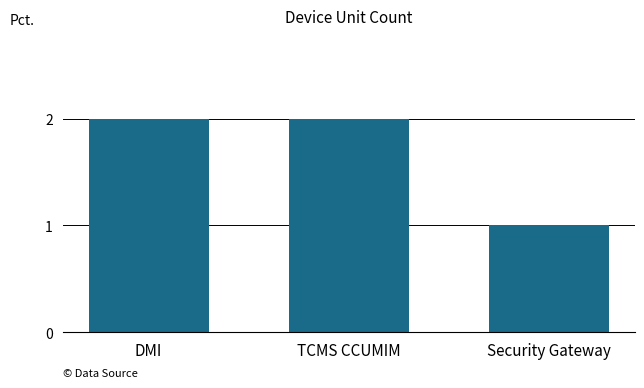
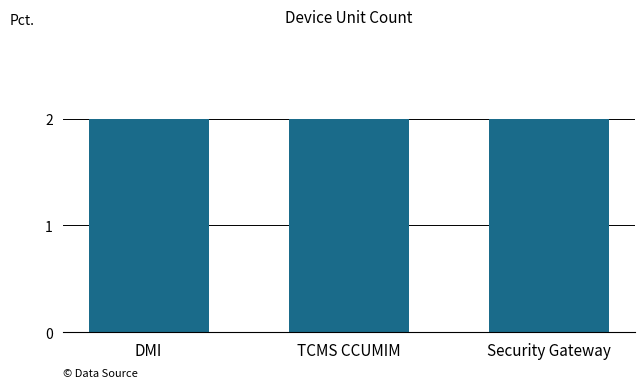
Security Gateway: 1 -> 2
